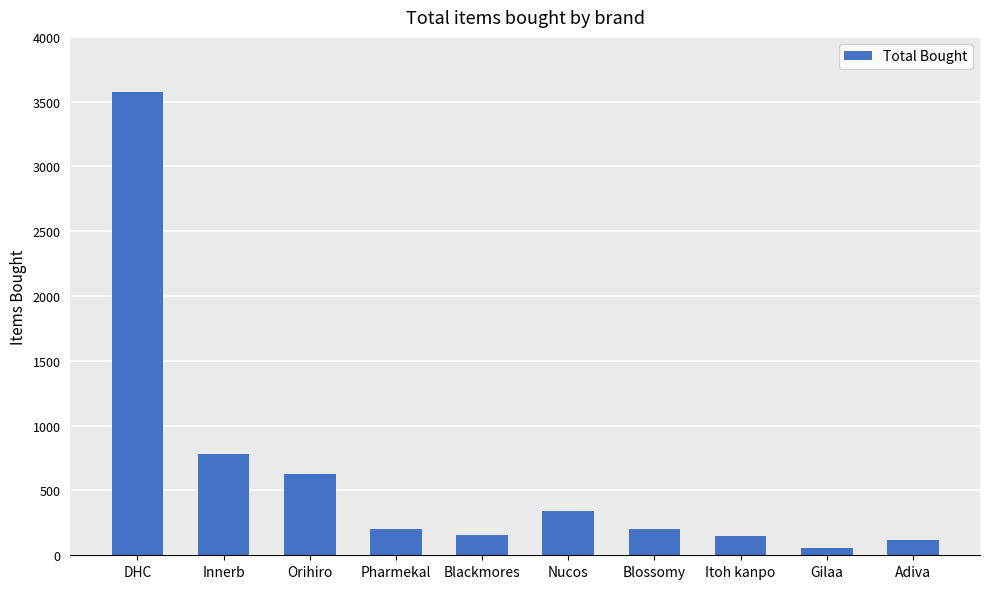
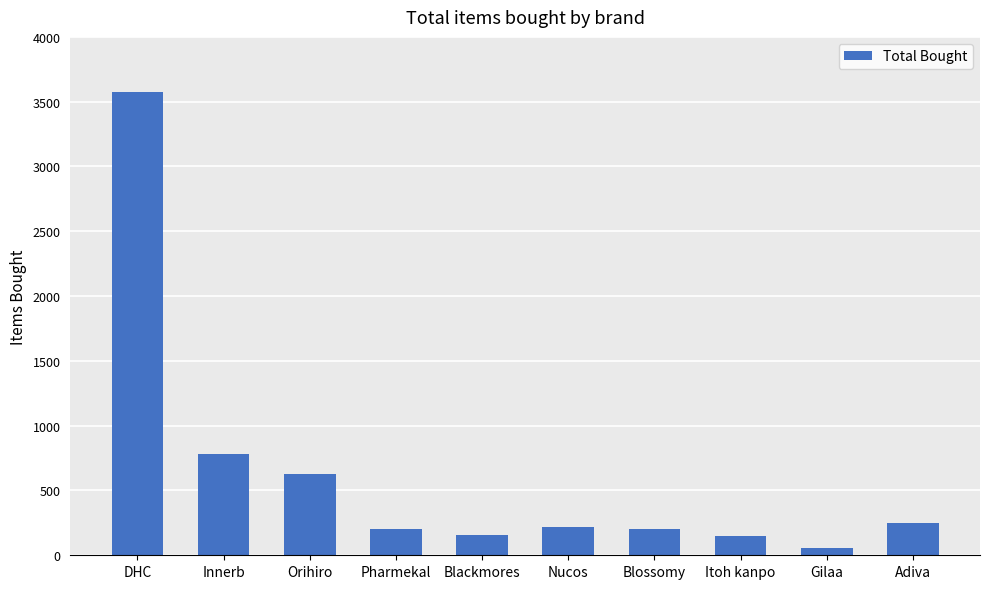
Nucos: 340 -> 220
Adiva: 120 -> 250
